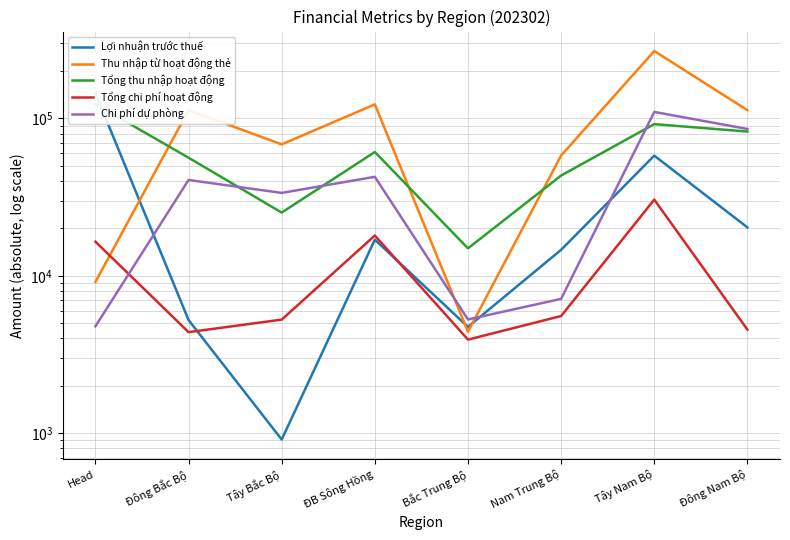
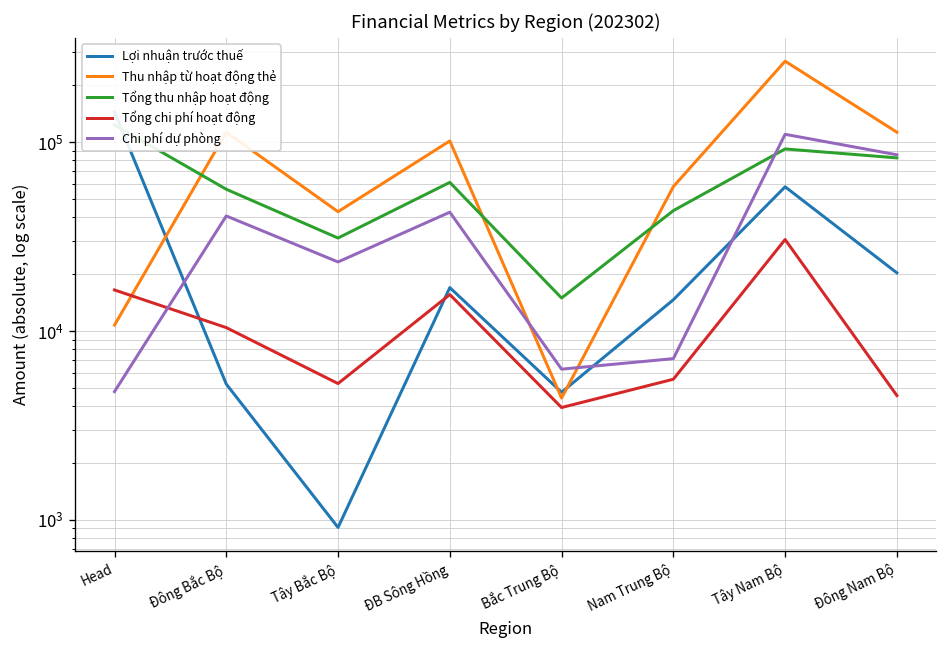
Thu nhập từ hoạt động thẻ, Head: 9000 -> 11000
Tổng chi phí hoạt động, Đông Bắc Bộ: 4400 -> 10000
Thu nhập từ hoạt động thẻ, Tây Bắc Bộ: 70000 -> 43000
Tổng thu nhập hoạt động, Tây Bắc Bộ: 25000 -> 31000
Chi phí dự phòng, Tây Bắc Bộ: 34000 -> 23000
Thu nhập từ hoạt động thẻ, ĐB Sông Hồng: 120000 -> 100000
Tổng chi phí hoạt động, ĐB Sông Hồng: 18000 -> 16000
Chi phí dự phòng, Bắc Trung Bộ: 5300 -> 6300
